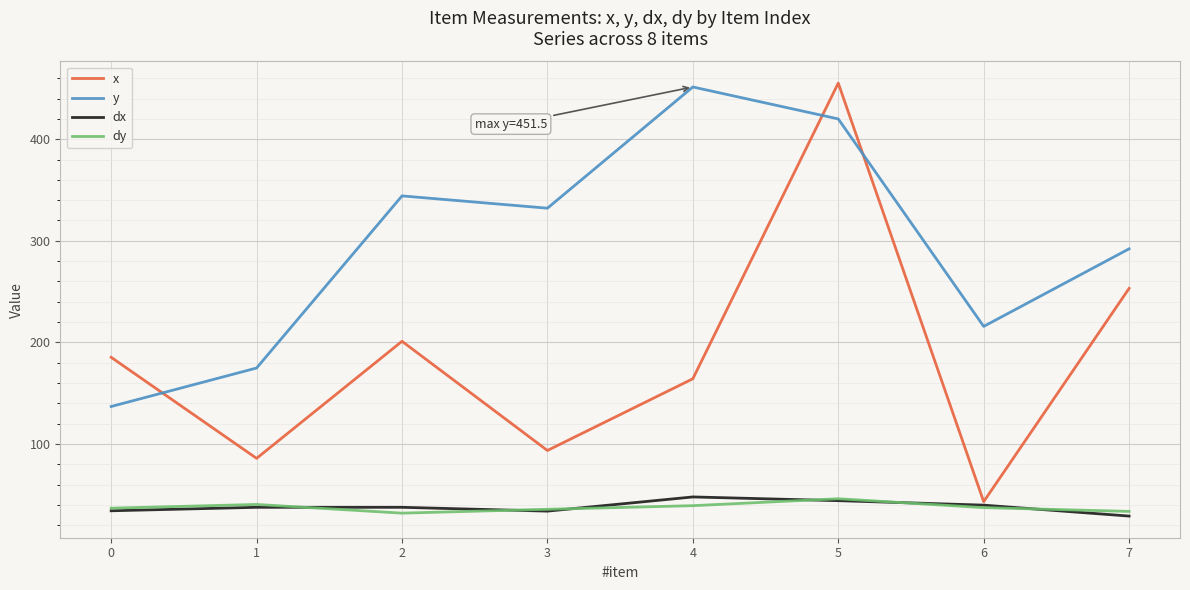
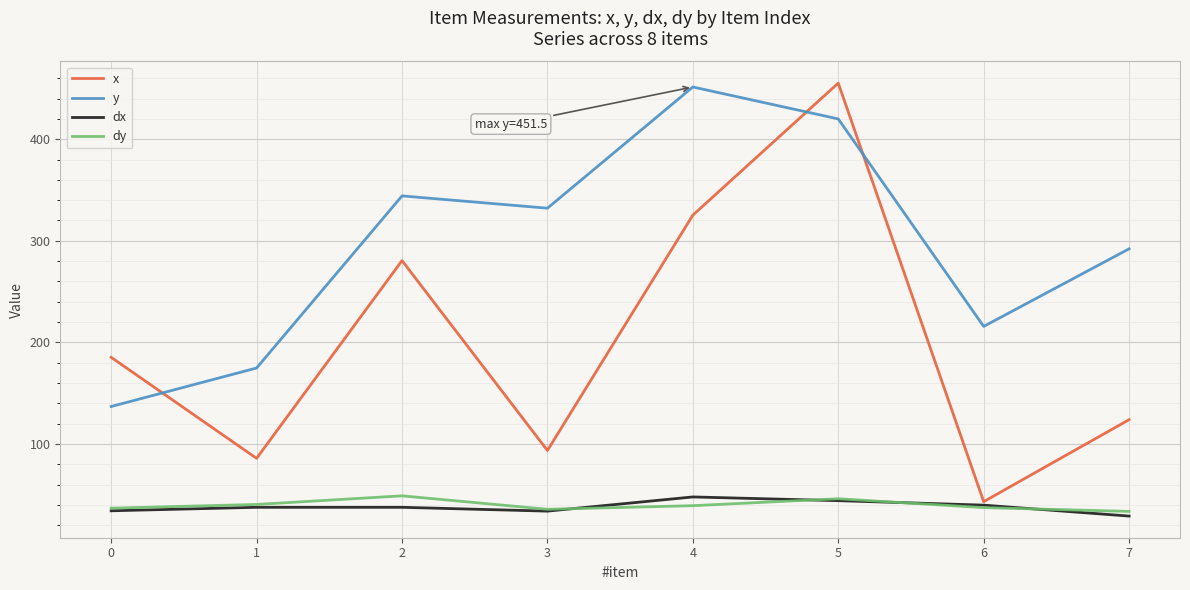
x, 2: 201 -> 280
dy, 2: 32 -> 49
x, 4: 164 -> 325
x, 7: 253 -> 124
